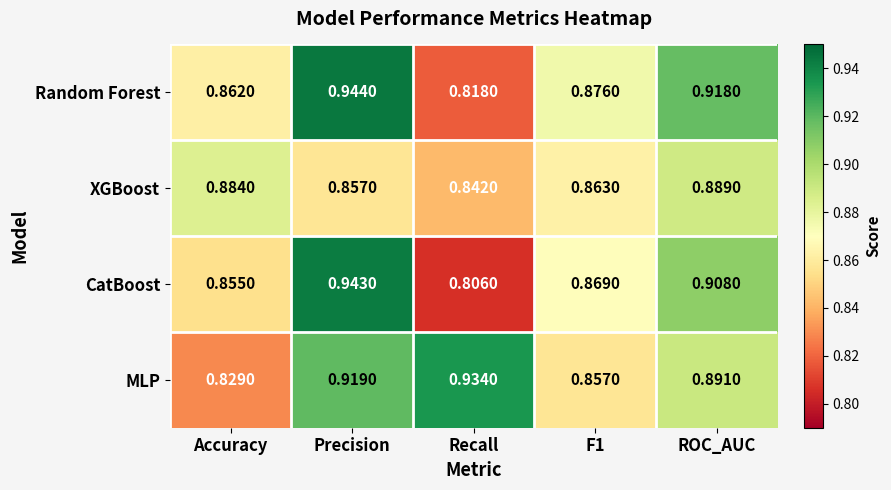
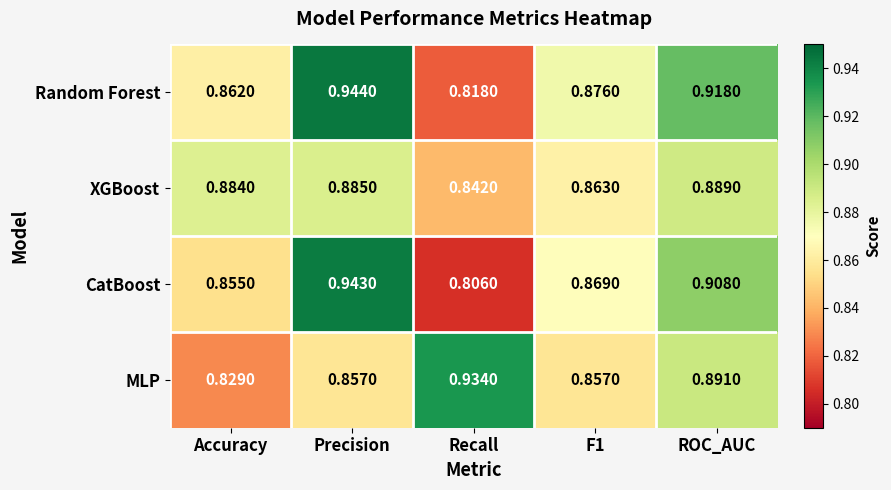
XGBoost, Precision: 0.8570 -> 0.8850
MLP, Precision: 0.9190 -> 0.8570
